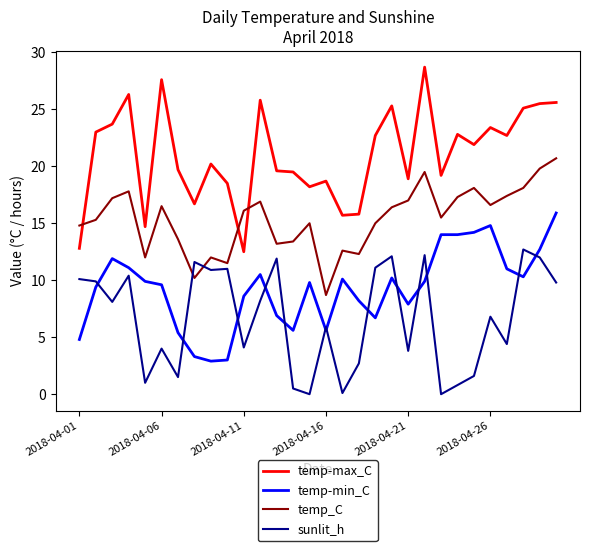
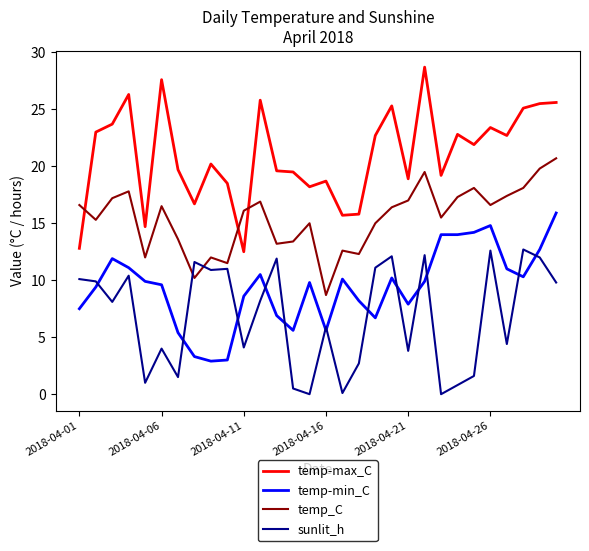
temp-min_C, 2018-04-01: 4.8 -> 7.5
temp_C, 2018-04-01: 14.8 -> 16.6
sunlit_h, 2018-04-26: 6.8 -> 12.6
